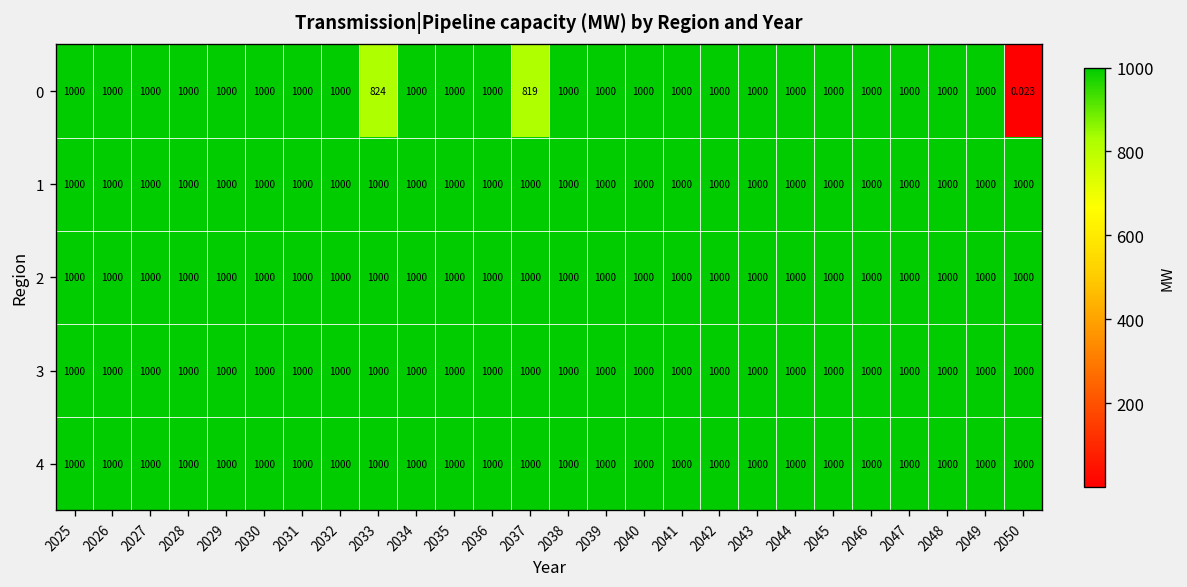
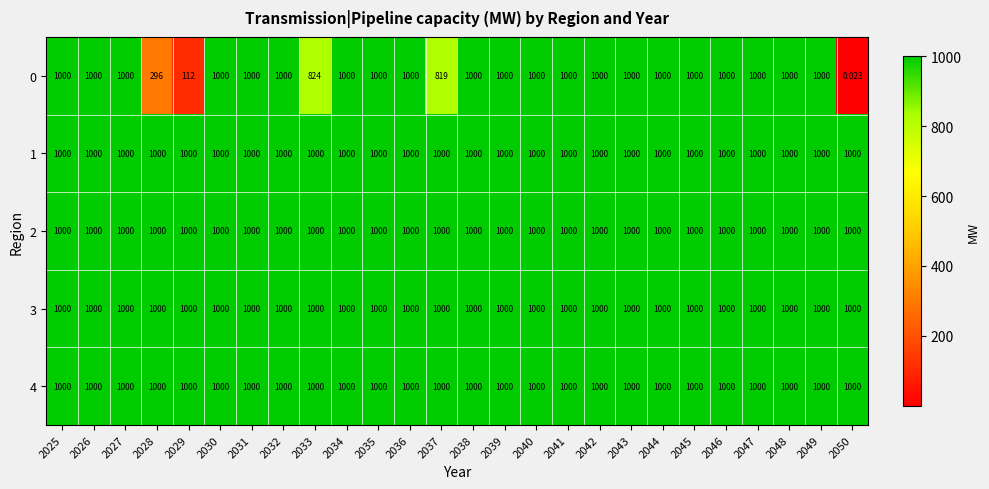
0, 2028: 1000 -> 296
0, 2029: 1000 -> 112
